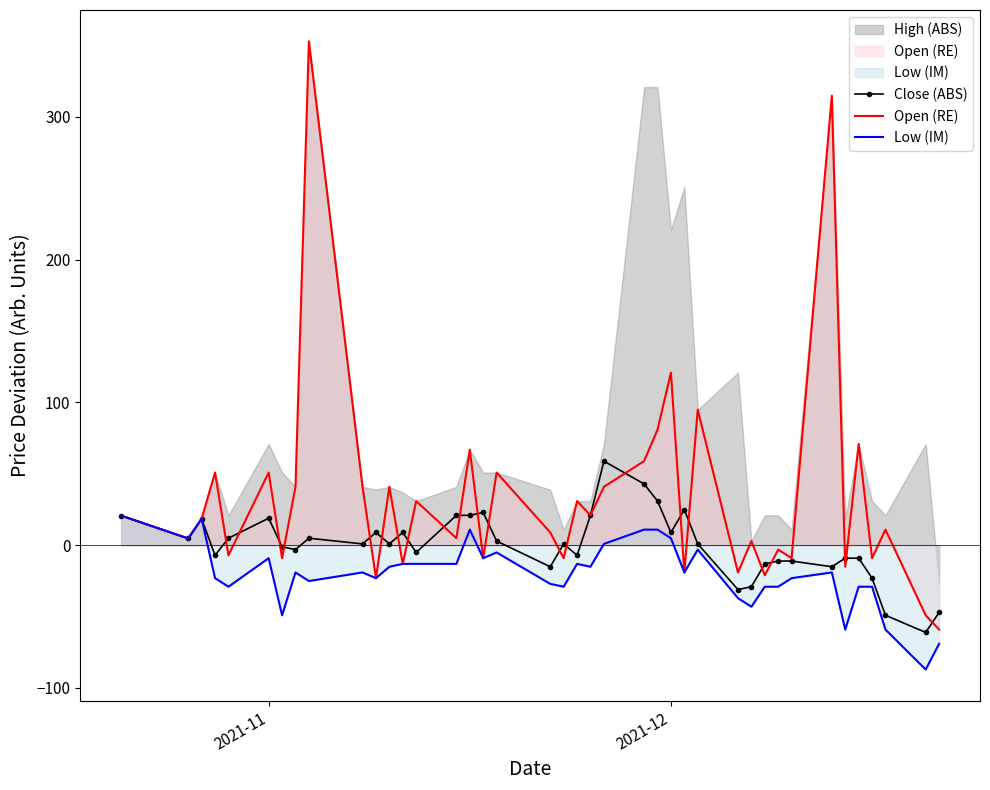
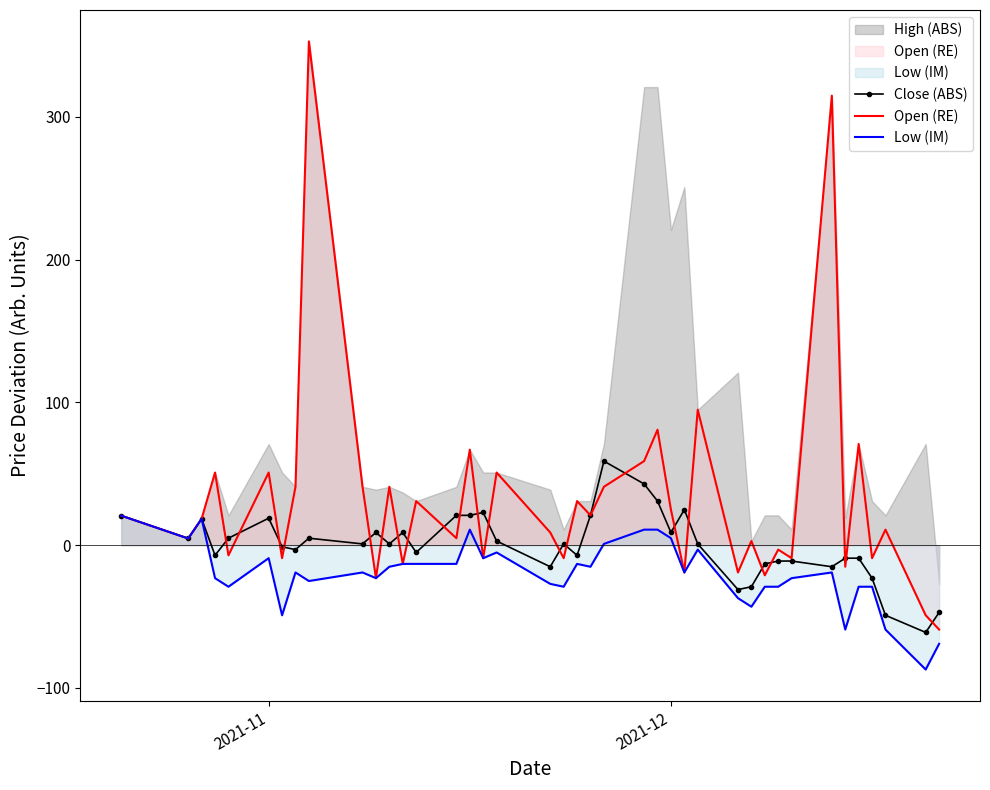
Open (RE), 2021-12: 121 -> 25
